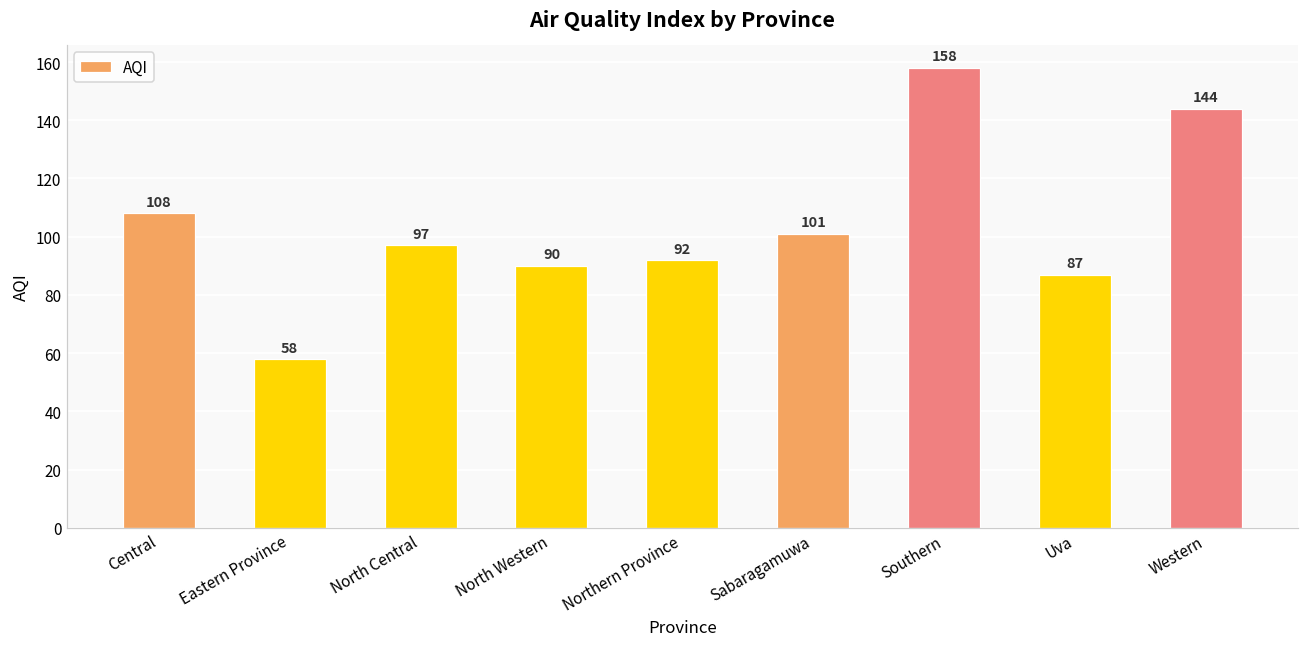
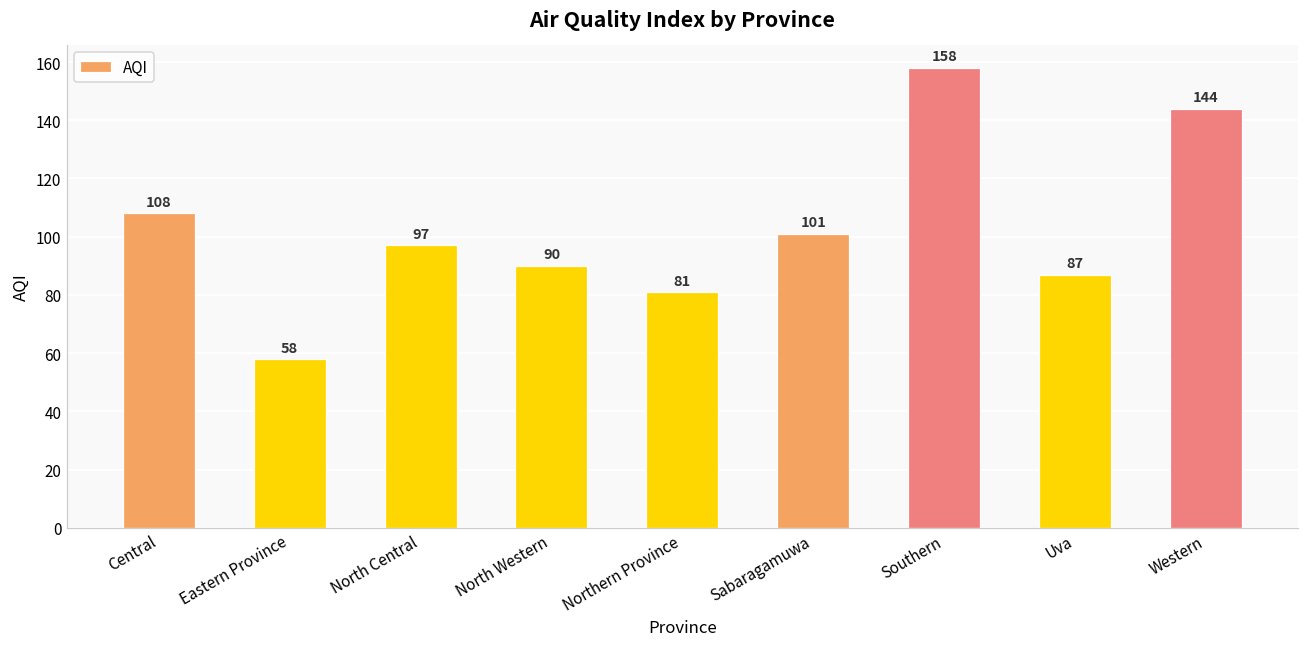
Northern Province: 92 -> 81
